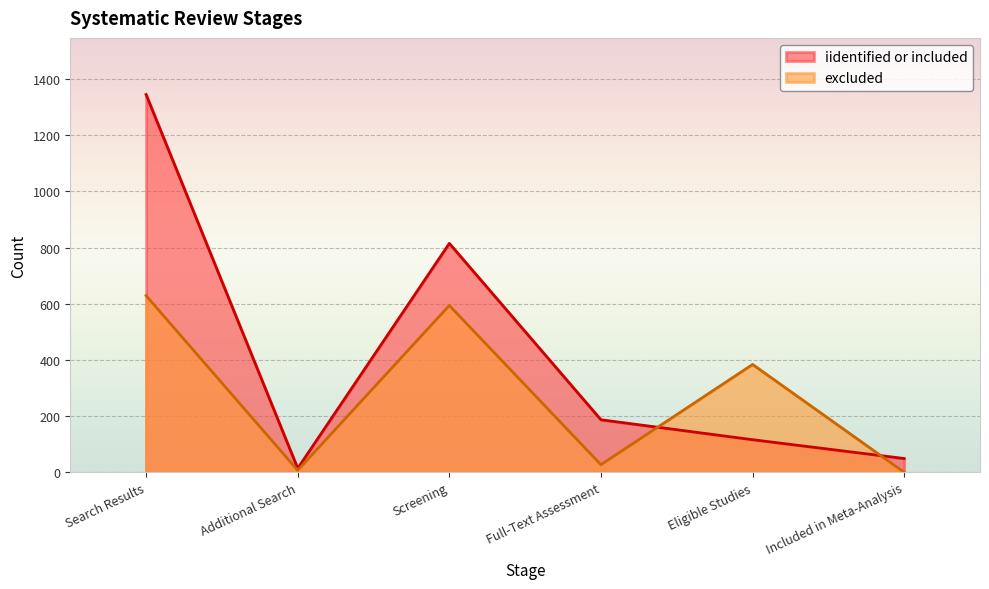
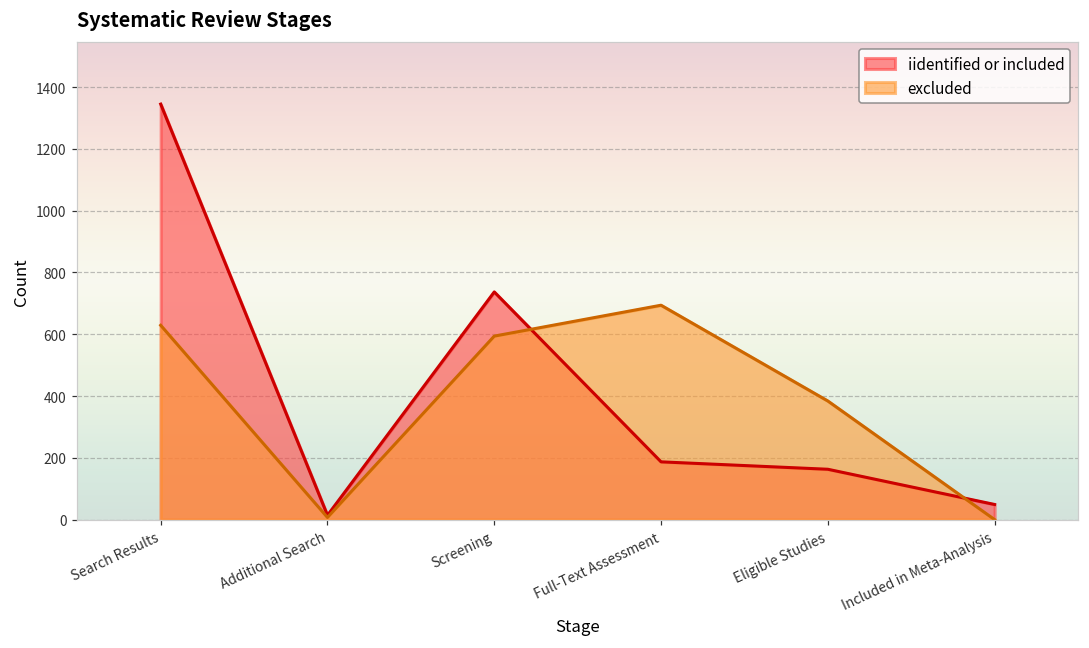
iidentified or included, Screening: 820 -> 740
excluded, Full-Text Assessment: 30 -> 690
iidentified or included, Eligible Studies: 120 -> 160
